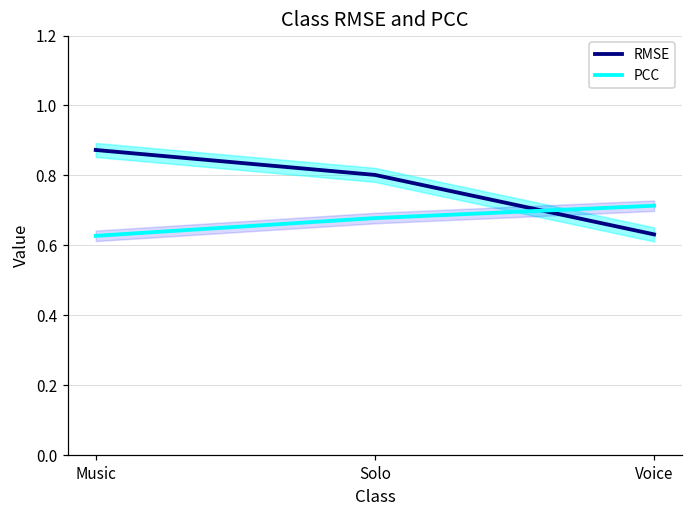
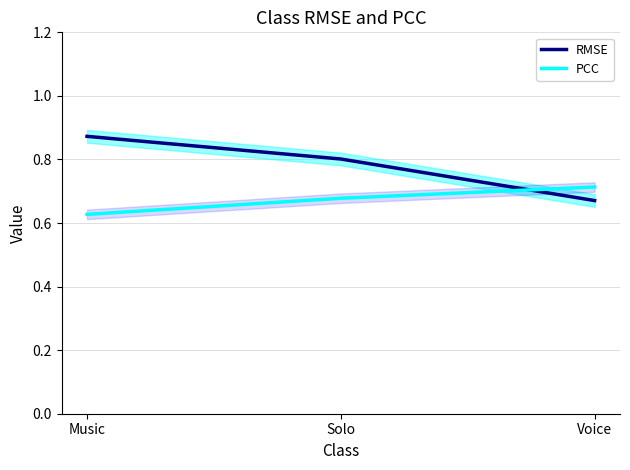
RMSE, Voice: 0.63 -> 0.67
